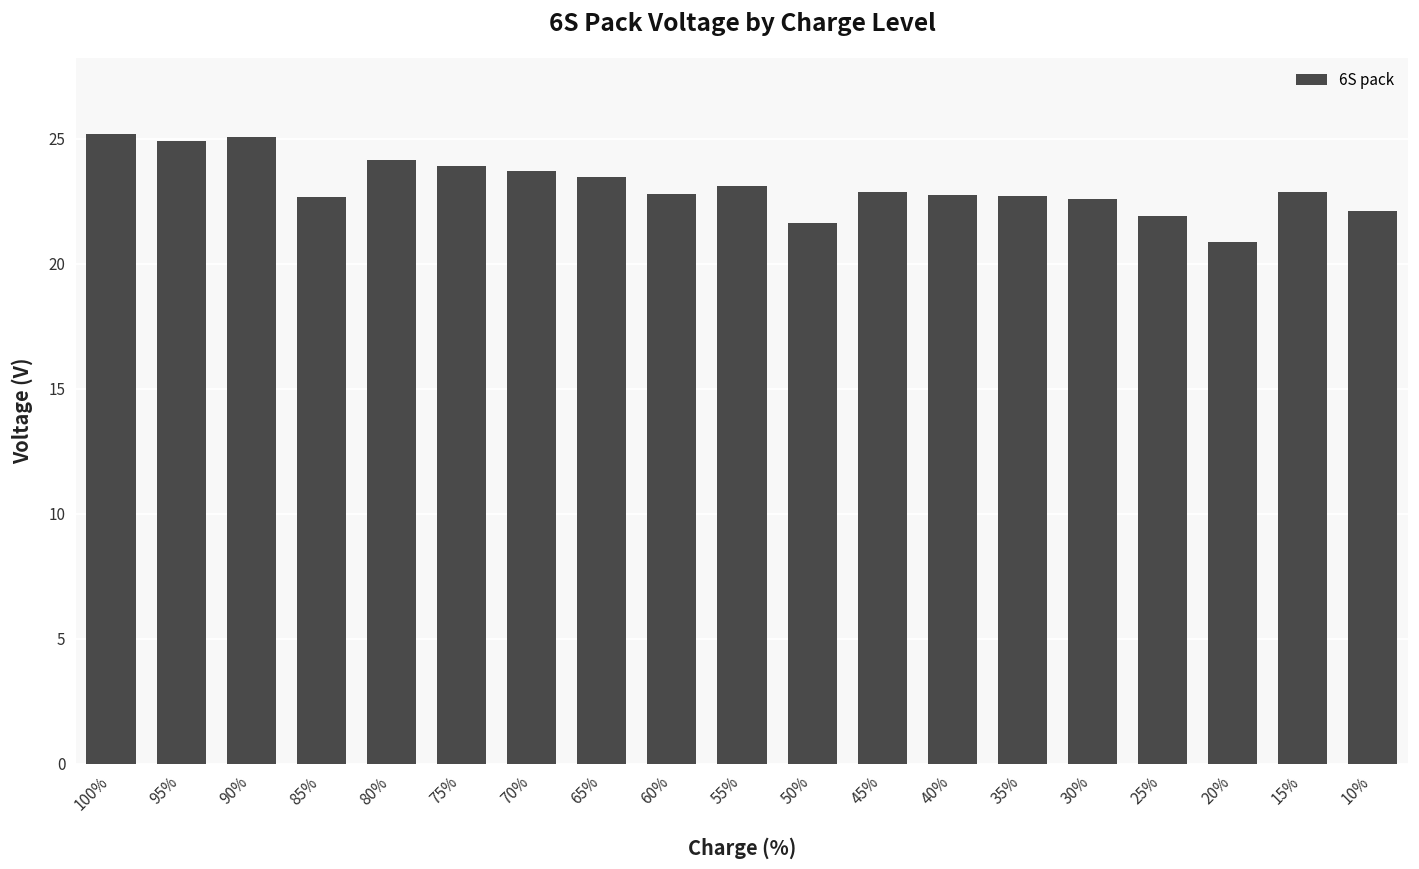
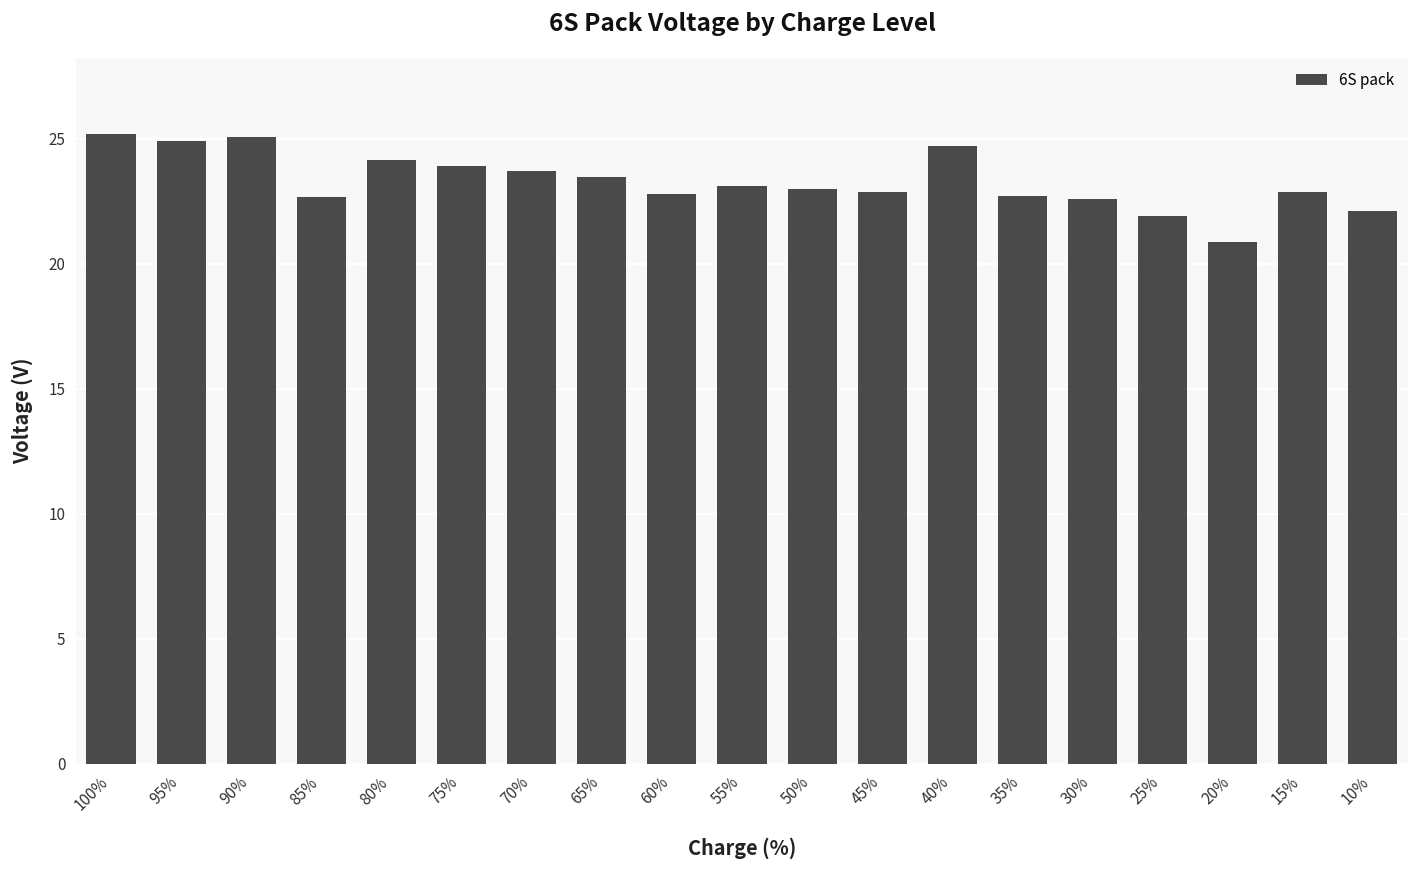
50%: 21.6 -> 23.0
40%: 22.8 -> 24.7
